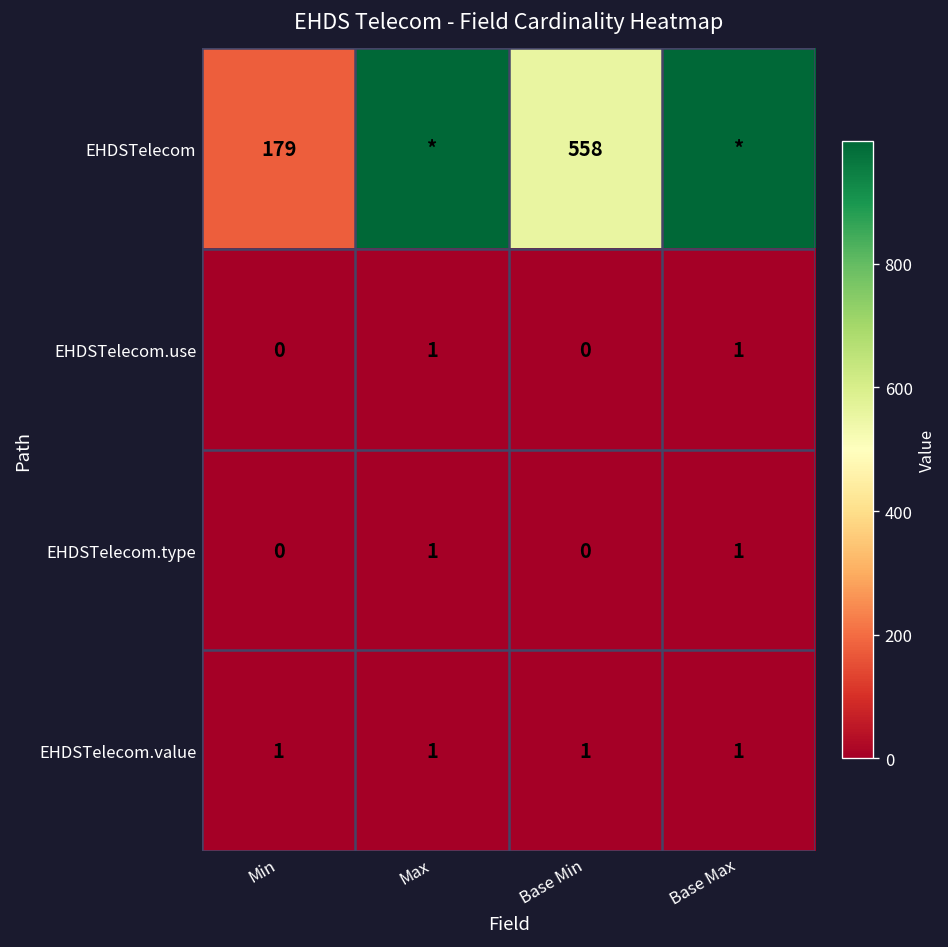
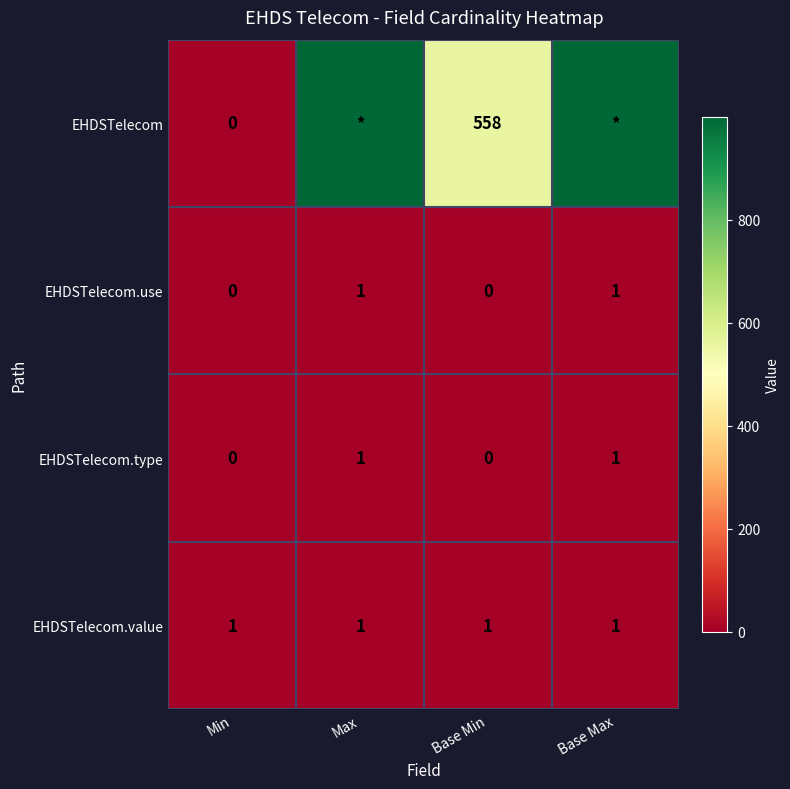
EHDSTelecom, Min: 179 -> 0
